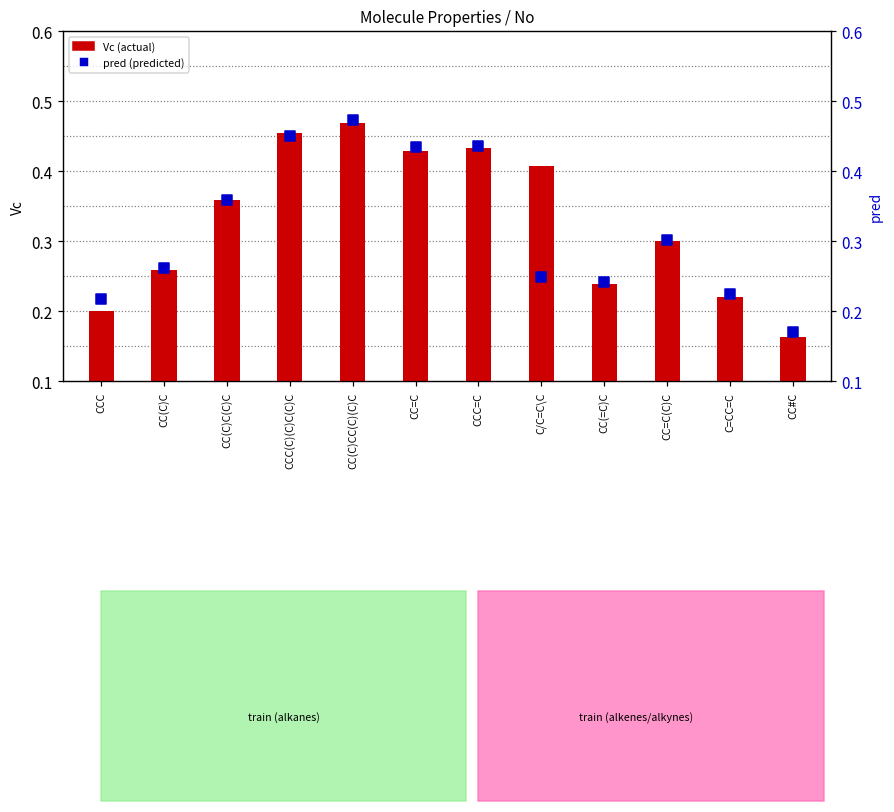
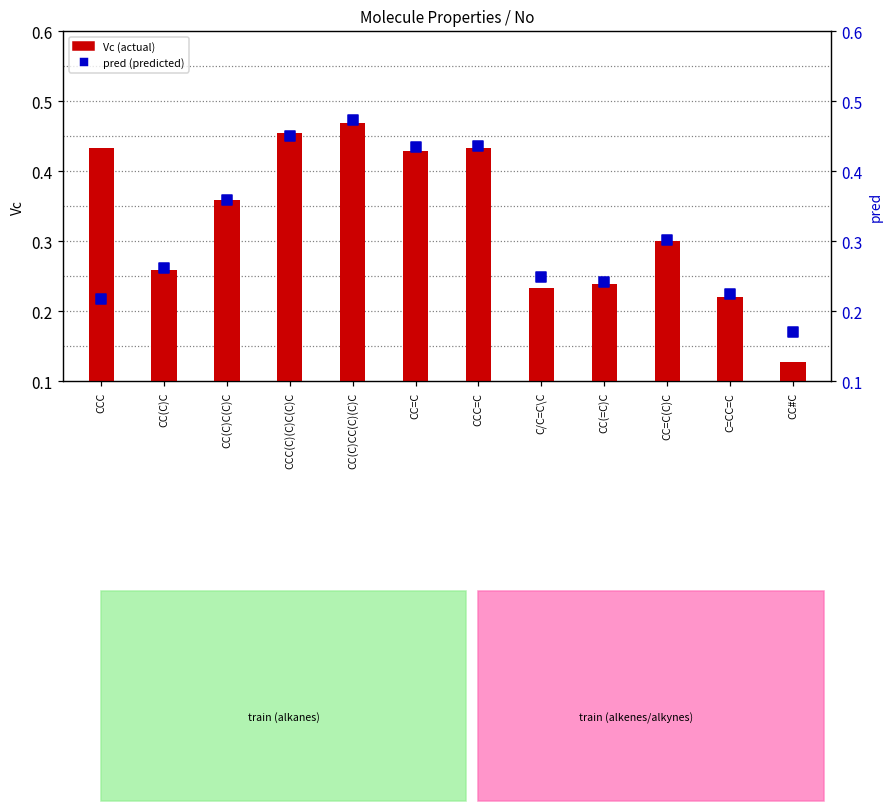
Vc (actual), CCC: 0.20 -> 0.43
Vc (actual), C/C=C\C: 0.41 -> 0.23
Vc (actual), CC#C: 0.16 -> 0.13
